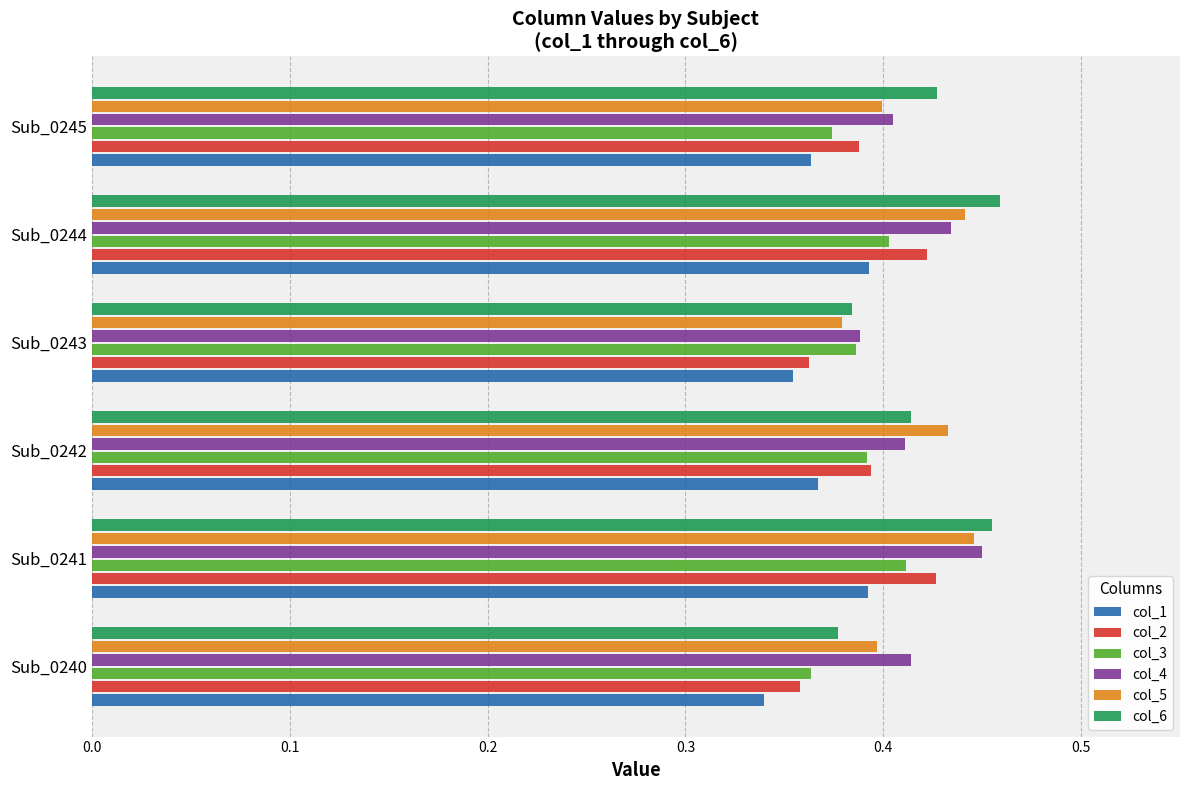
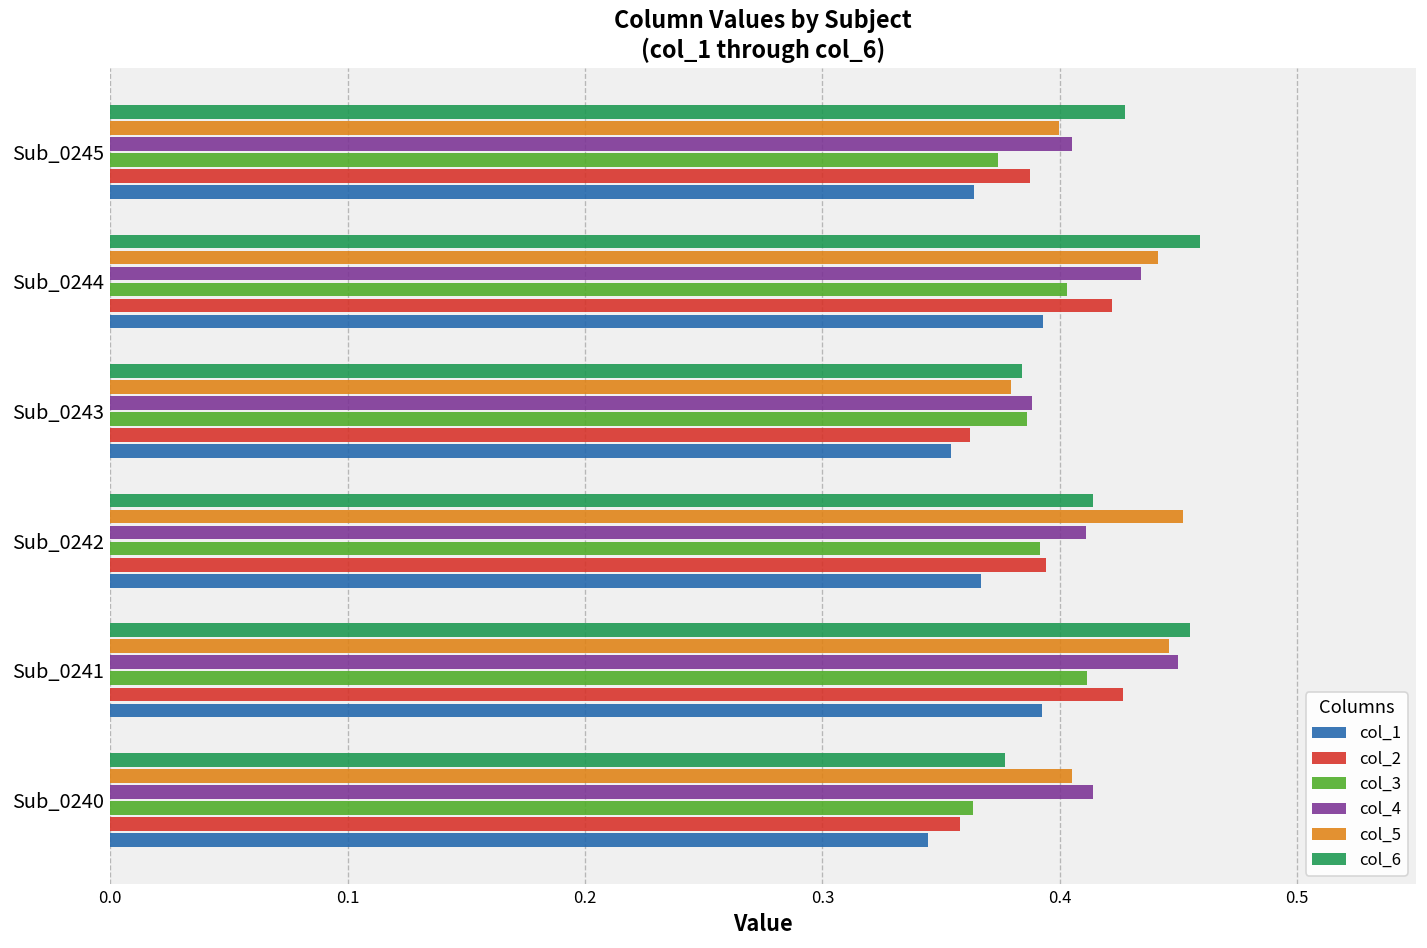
col_5, Sub_0242: 0.433 -> 0.452
col_5, Sub_0240: 0.397 -> 0.405
col_1, Sub_0240: 0.340 -> 0.344
